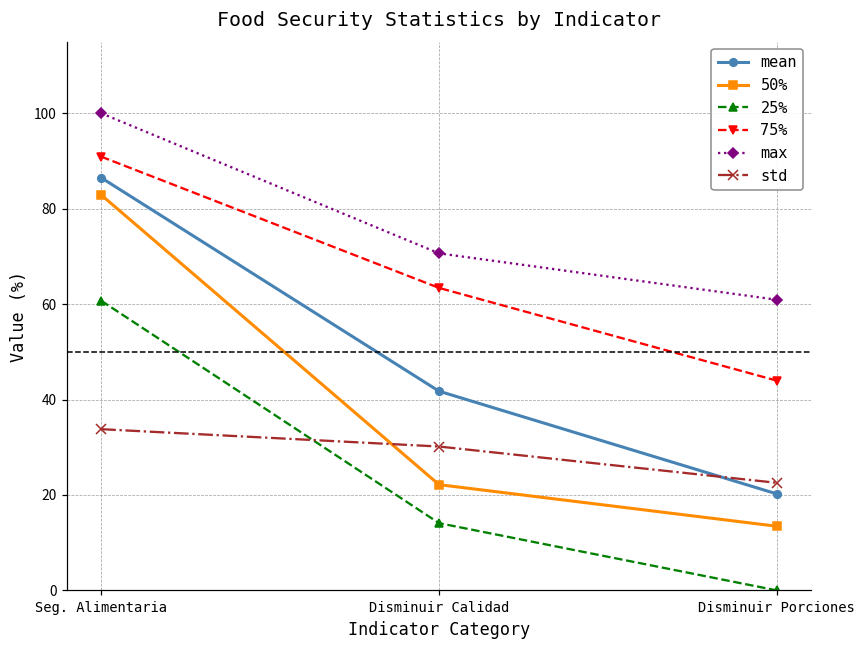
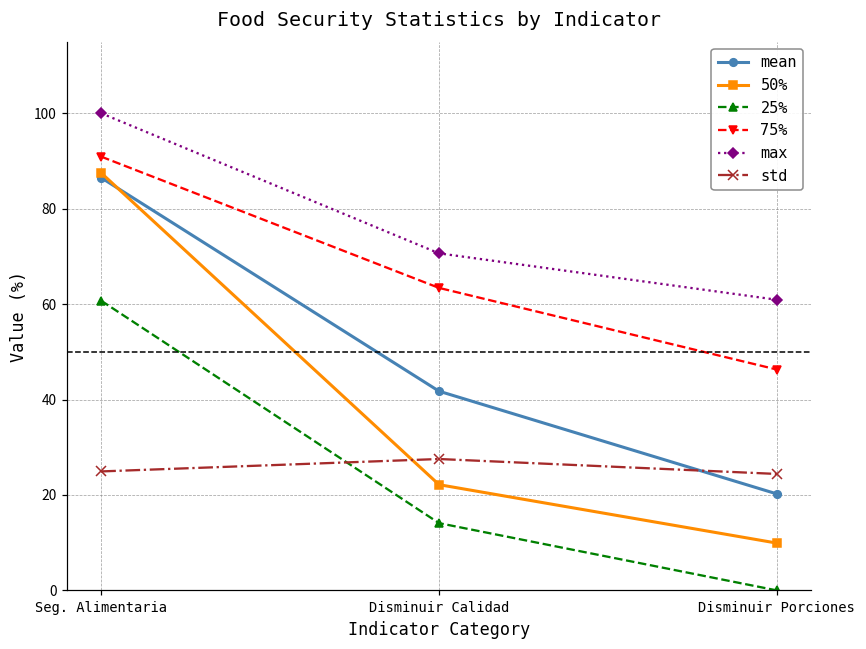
50%, Seg. Alimentaria: 83 -> 87
std, Seg. Alimentaria: 34 -> 25
std, Disminuir Calidad: 30 -> 28
50%, Disminuir Porciones: 13 -> 10
75%, Disminuir Porciones: 44 -> 46
std, Disminuir Porciones: 23 -> 24
